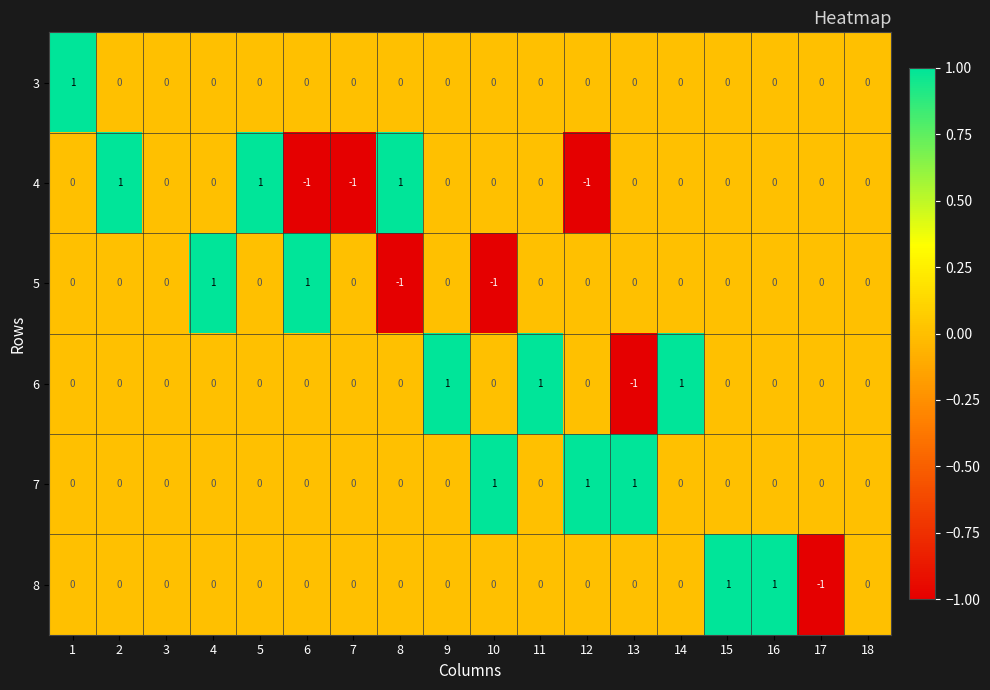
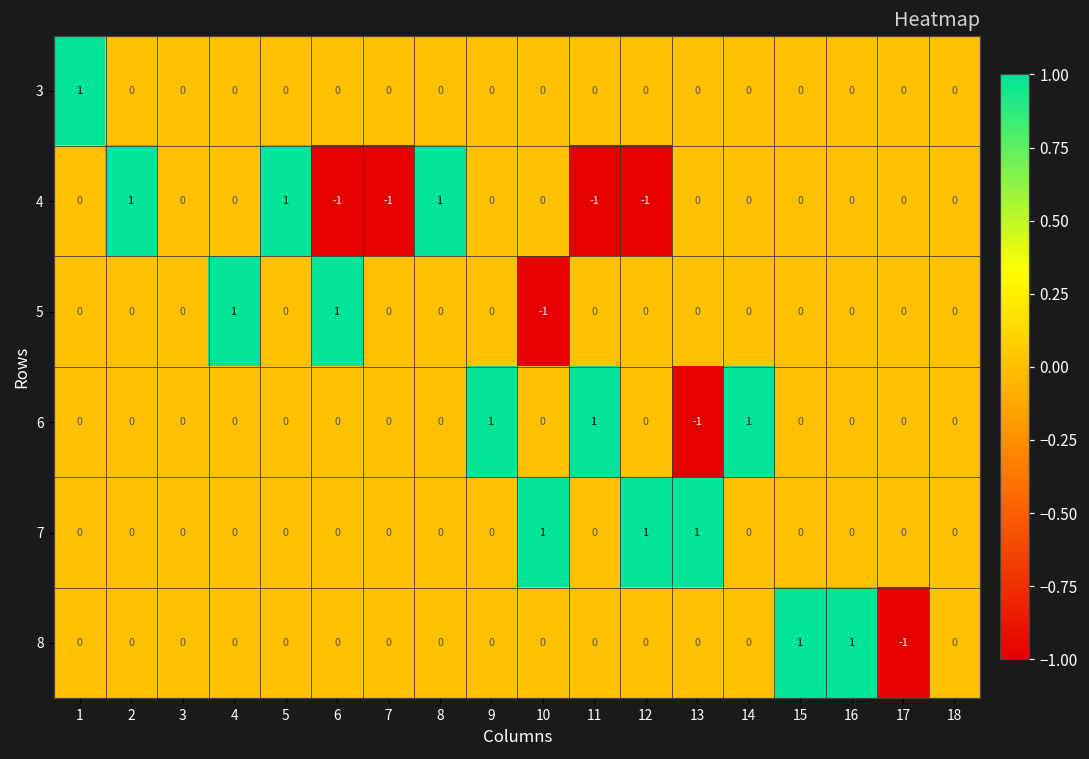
4, 11: 0 -> -1
5, 8: -1 -> 0
